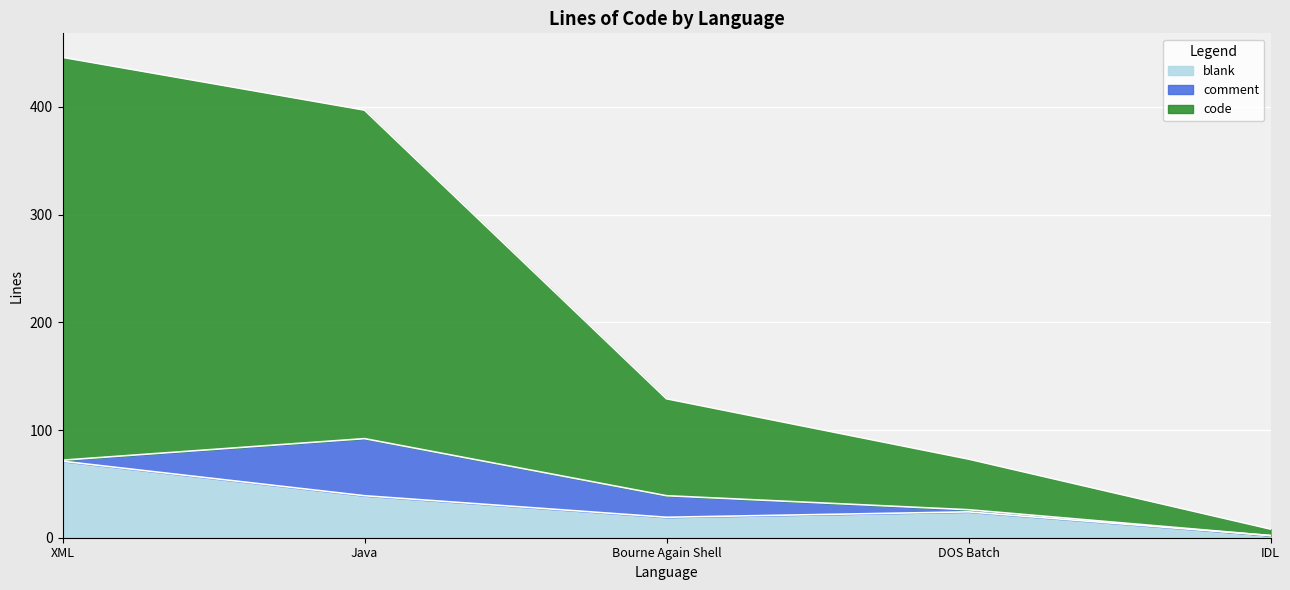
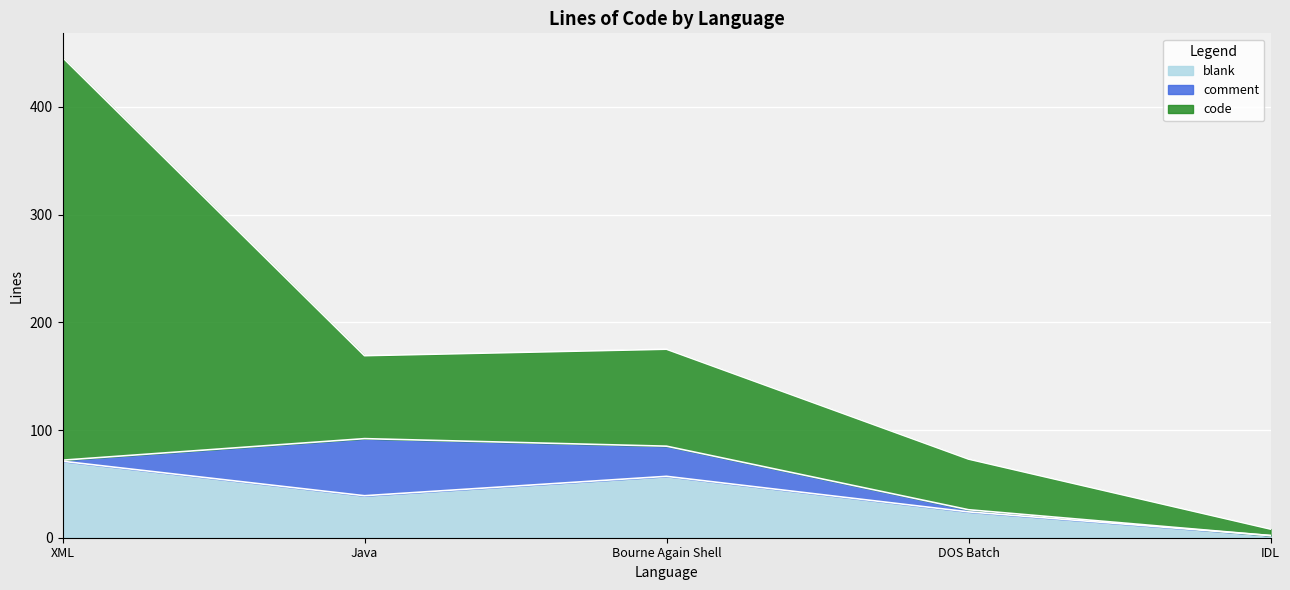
code, Java: 305 -> 77
blank, Bourne Again Shell: 19 -> 57
comment, Bourne Again Shell: 20 -> 28
